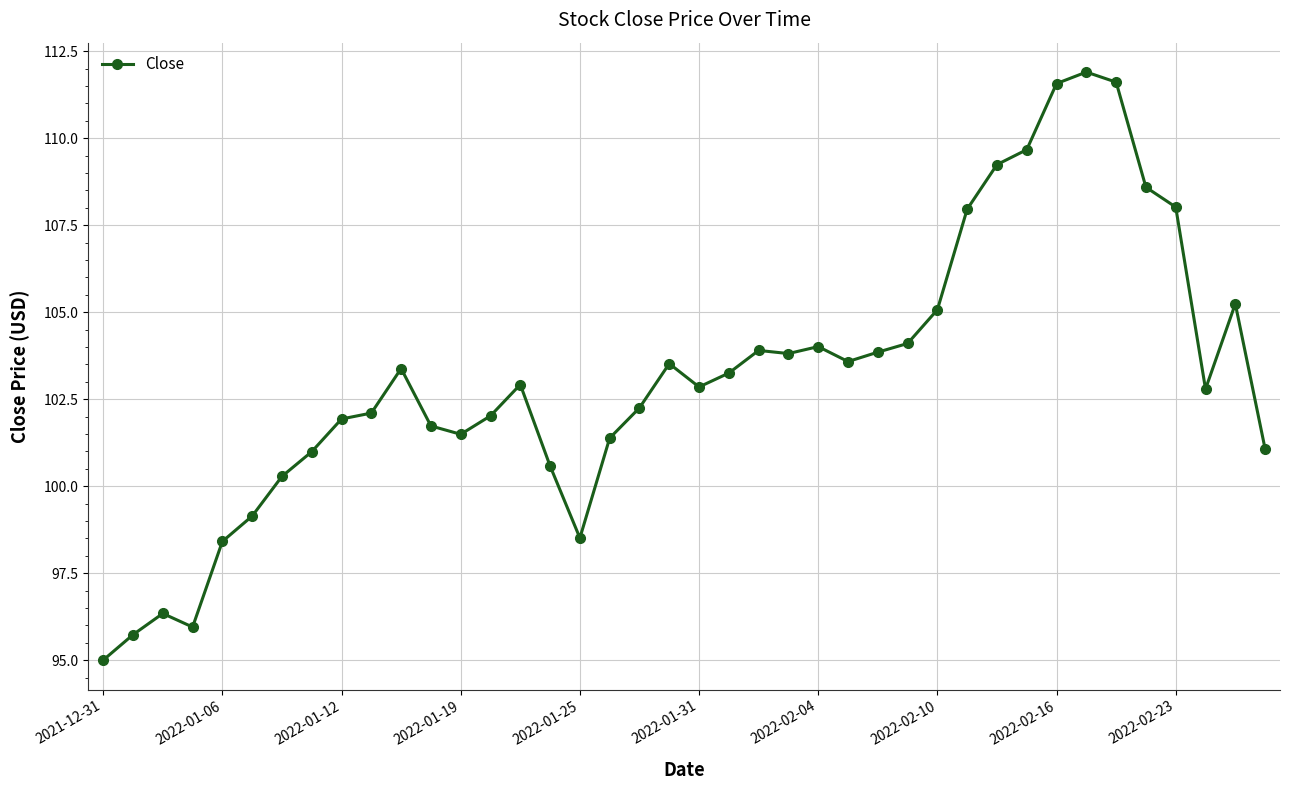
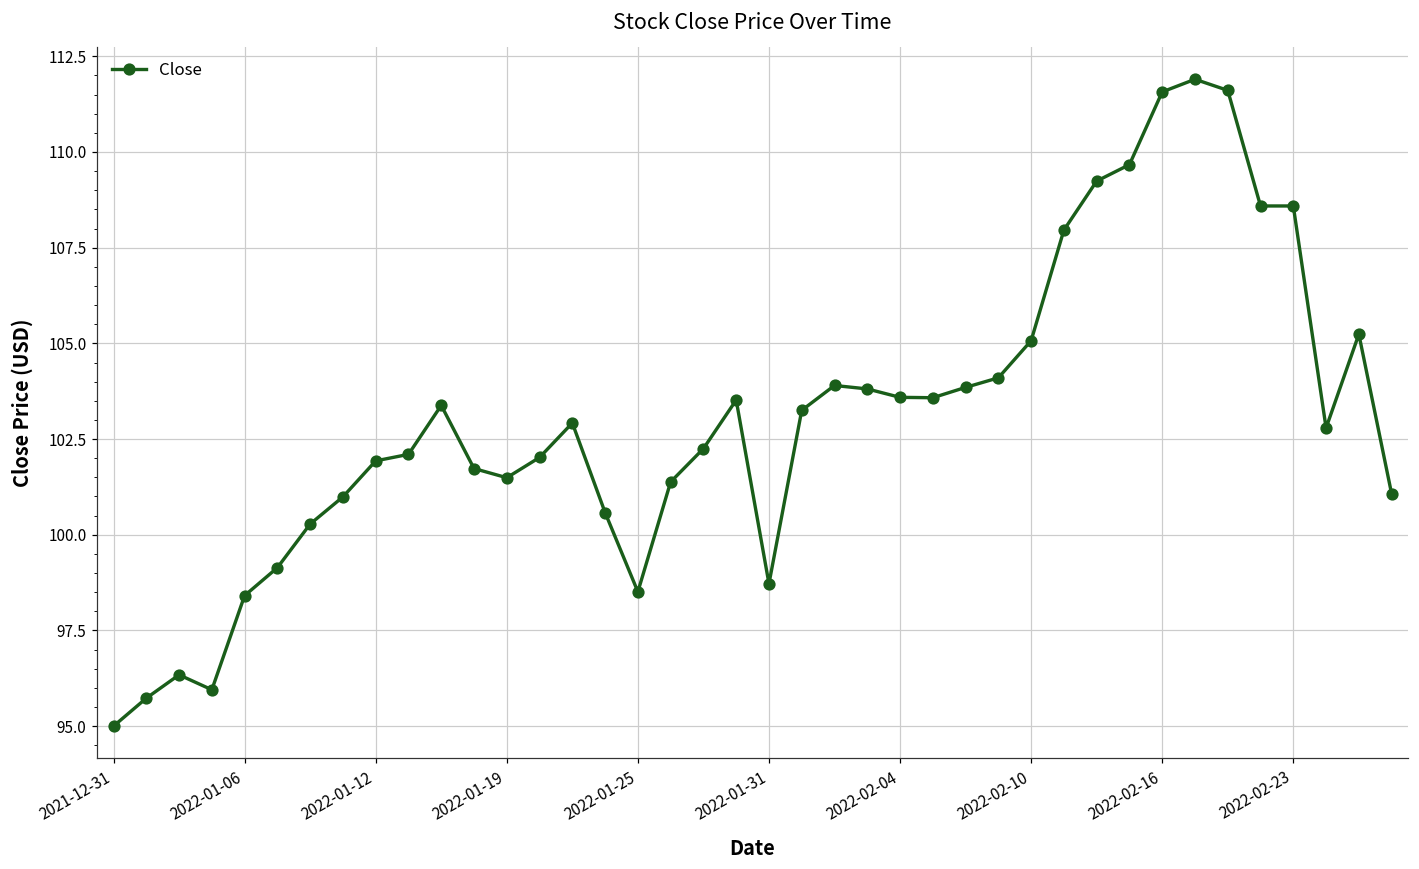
2022-01-31: 102.9 -> 98.7
2022-02-04: 104.0 -> 103.6
2022-02-23: 108.0 -> 108.6
